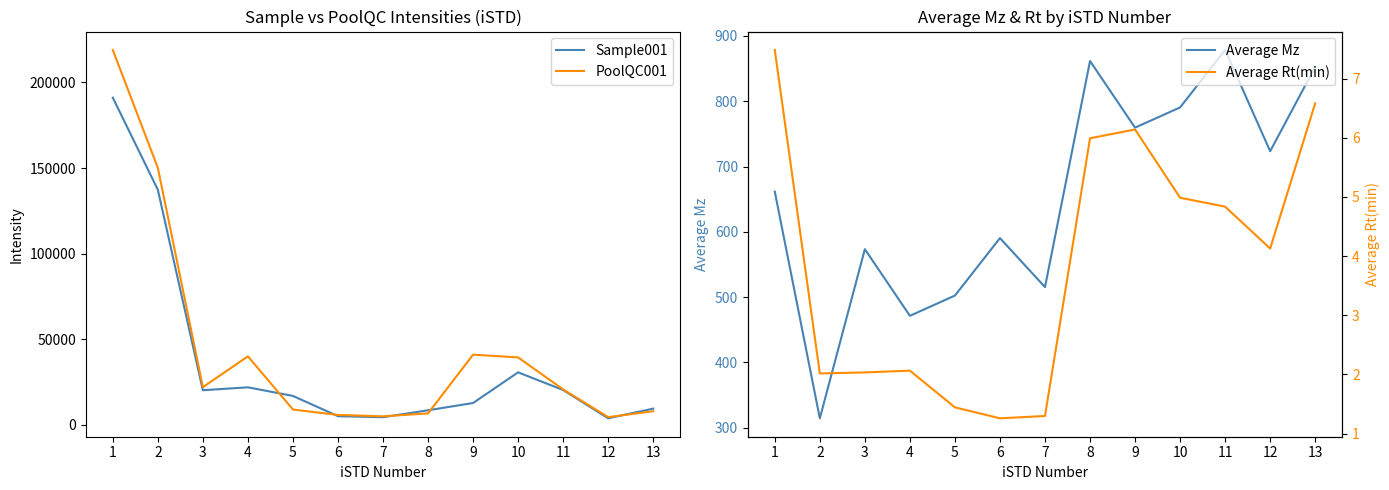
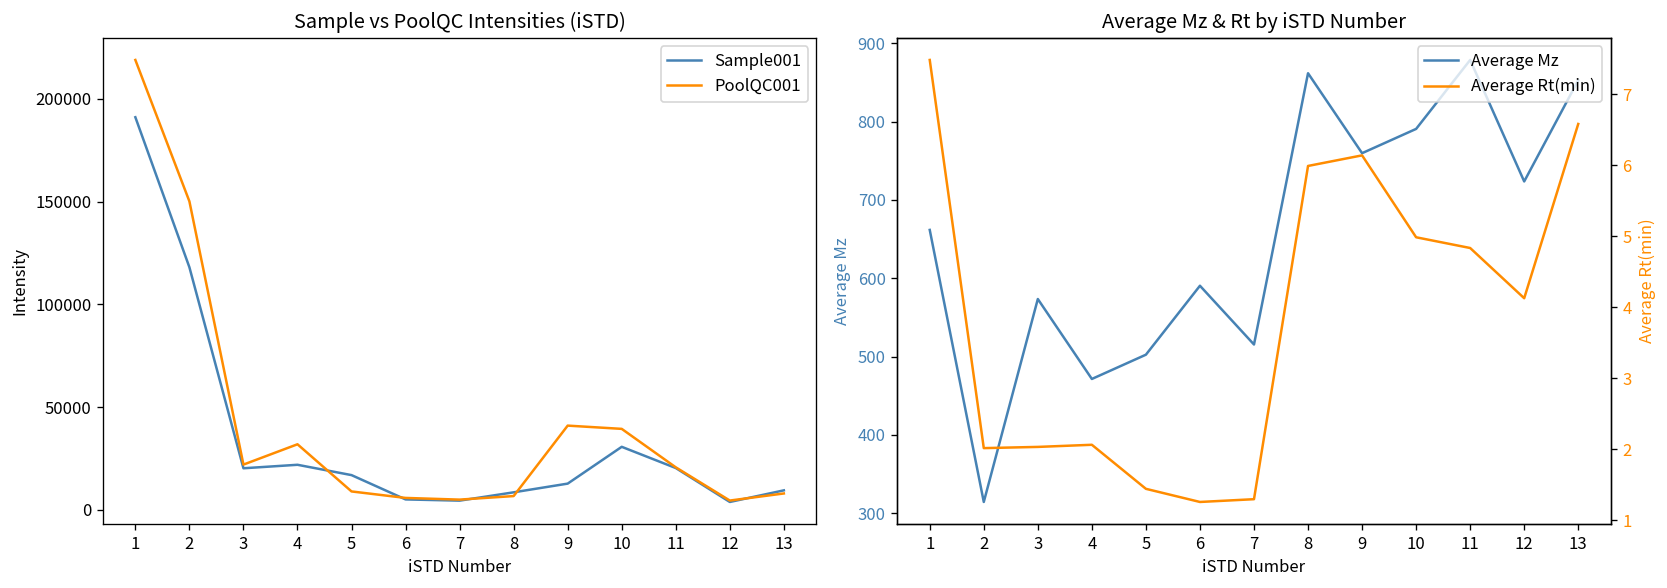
Sample vs PoolQC Intensities (iSTD), Sample001, 2: 137000 -> 118000
Sample vs PoolQC Intensities (iSTD), PoolQC001, 4: 40000 -> 32000
